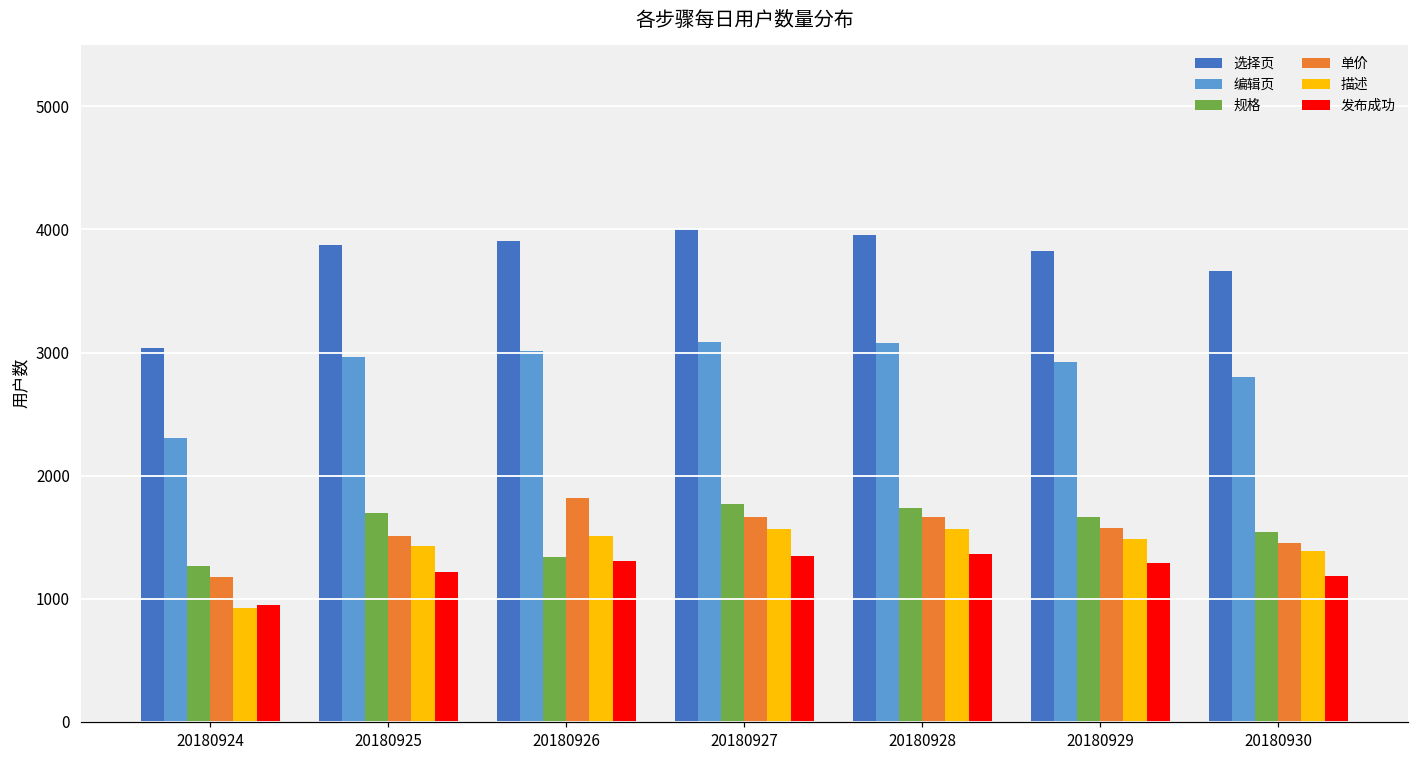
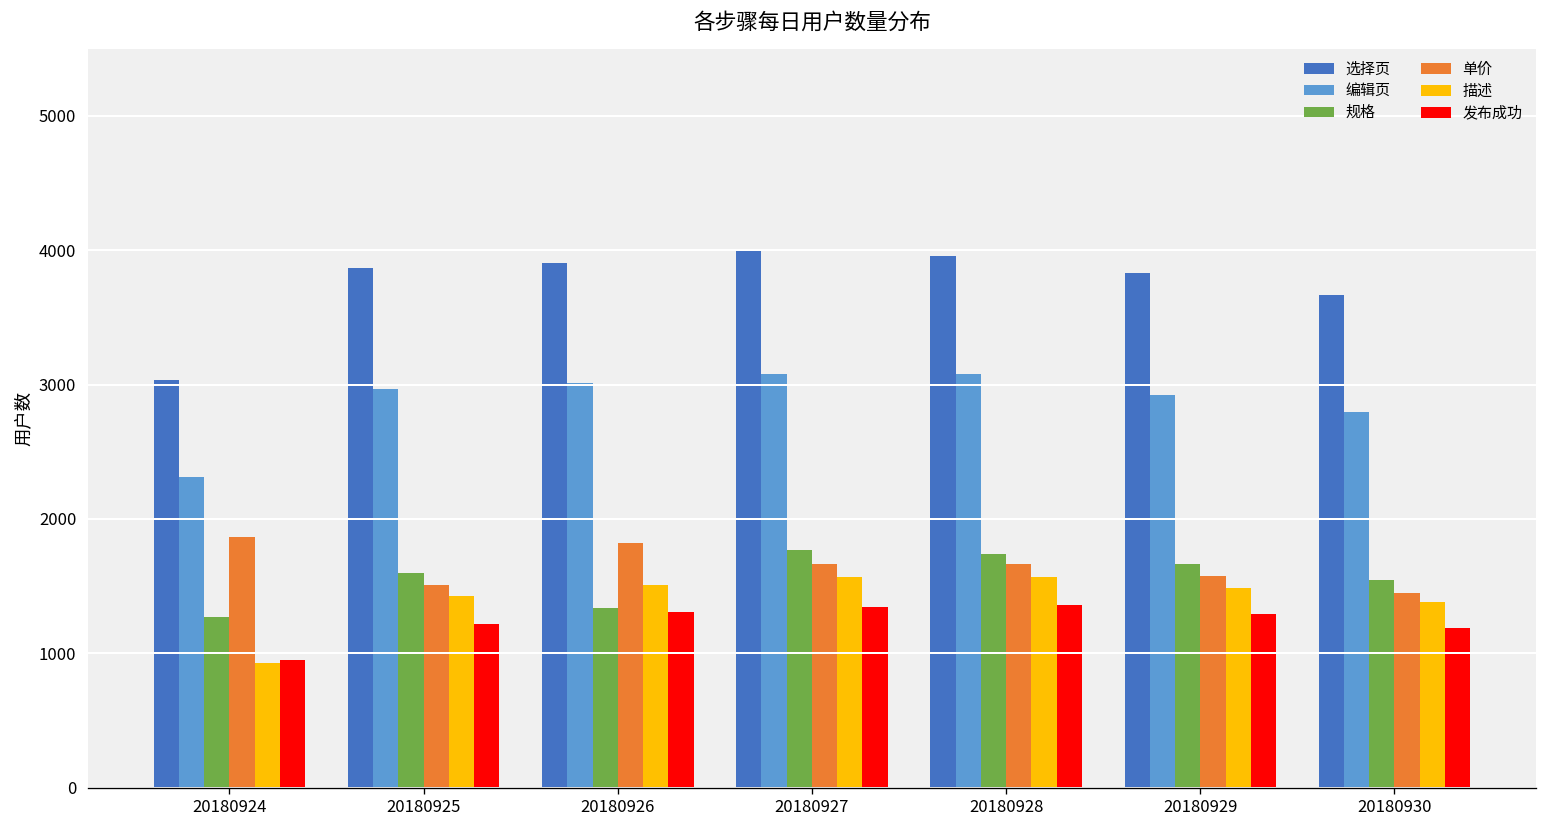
单价, 20180924: 1180 -> 1870
规格, 20180925: 1690 -> 1600
